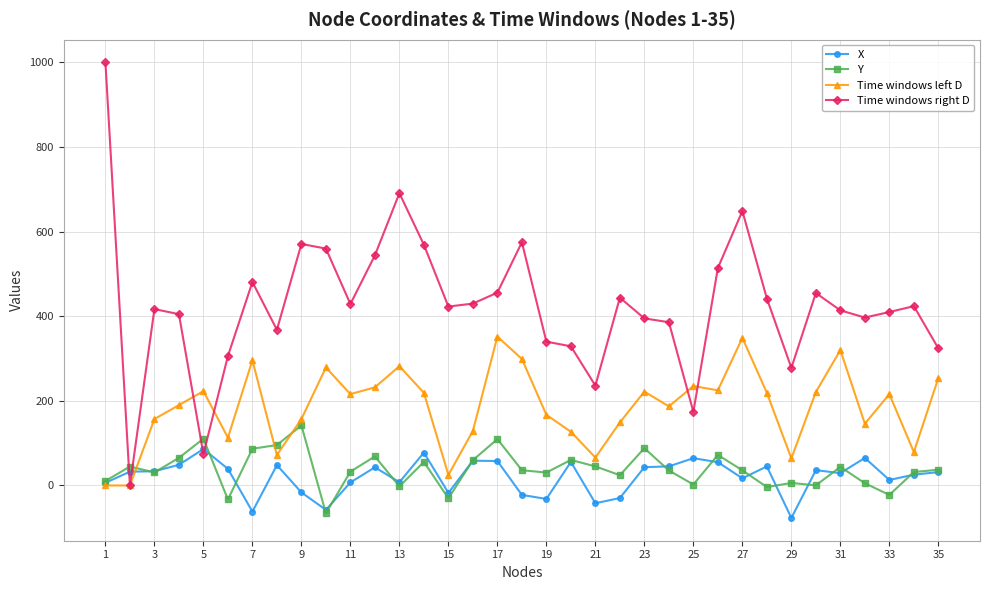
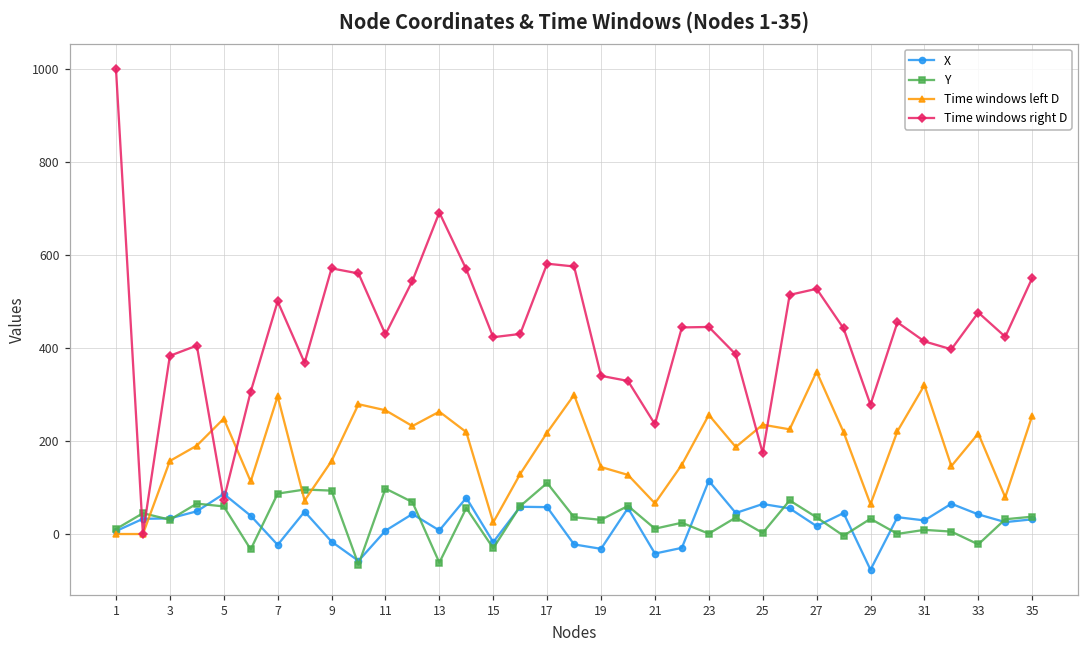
Time windows right D, 3: 420 -> 380
Y, 5: 110 -> 60
Time windows left D, 5: 220 -> 250
X, 7: -60 -> -20
Time windows right D, 7: 480 -> 500
Y, 9: 140 -> 90
Y, 11: 30 -> 100
Time windows left D, 11: 220 -> 270
Y, 13: 0 -> -60
Time windows left D, 13: 280 -> 260
Time windows left D, 17: 350 -> 220
Time windows right D, 17: 460 -> 580
Time windows left D, 19: 170 -> 140
Y, 21: 50 -> 10
X, 23: 40 -> 110
Y, 23: 90 -> 0
Time windows left D, 23: 220 -> 260
Time windows right D, 23: 400 -> 450
Time windows right D, 27: 650 -> 530
Y, 29: 10 -> 30
Y, 31: 40 -> 10
X, 33: 10 -> 40
Time windows right D, 33: 410 -> 480
Time windows right D, 35: 320 -> 550
